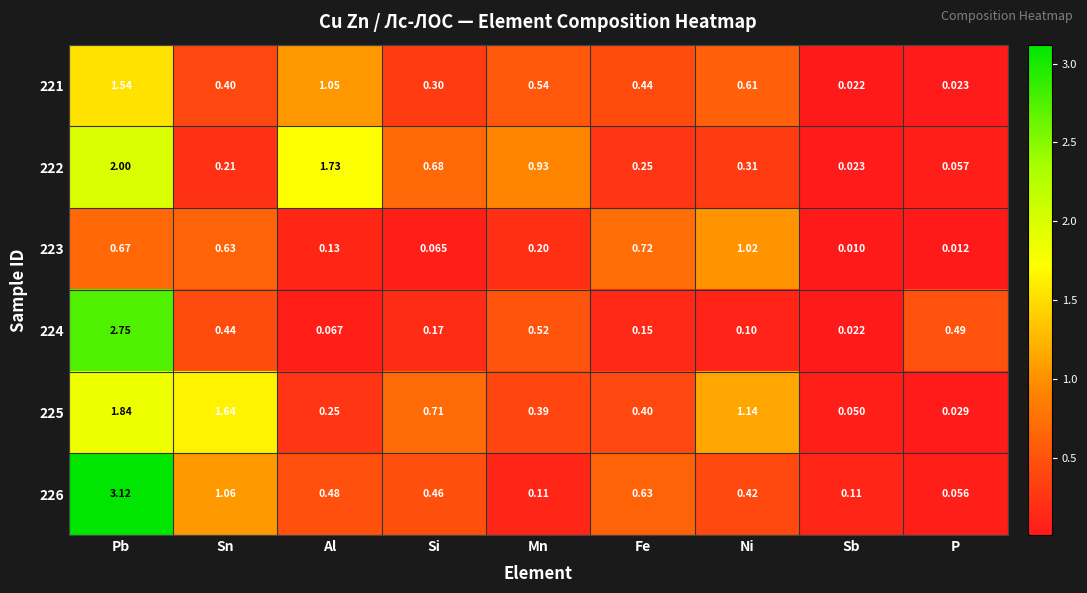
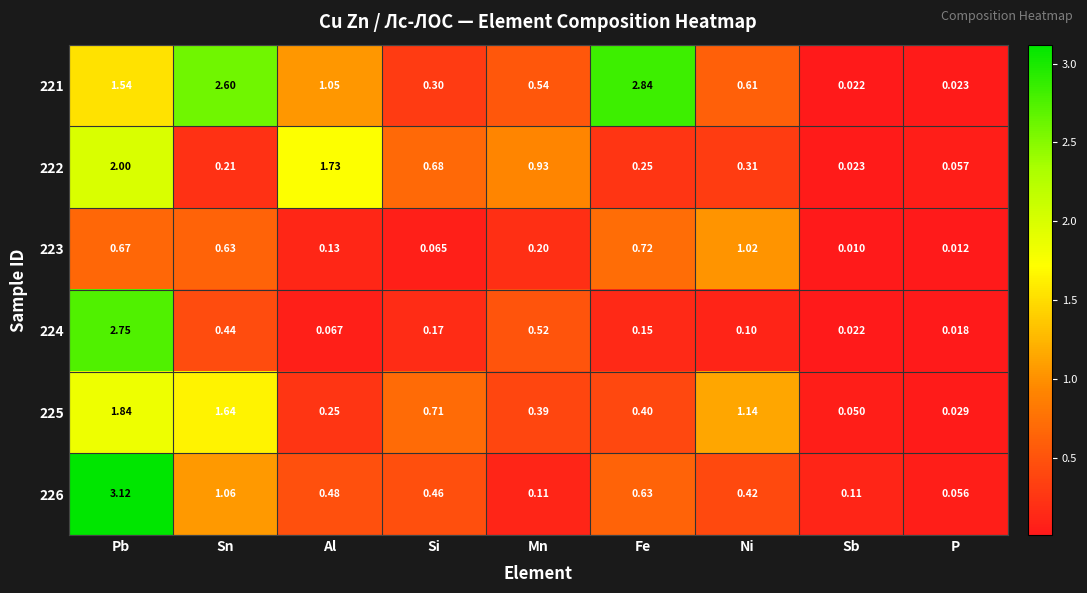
221, Sn: 0.40 -> 2.60
221, Fe: 0.44 -> 2.84
224, P: 0.49 -> 0.018
